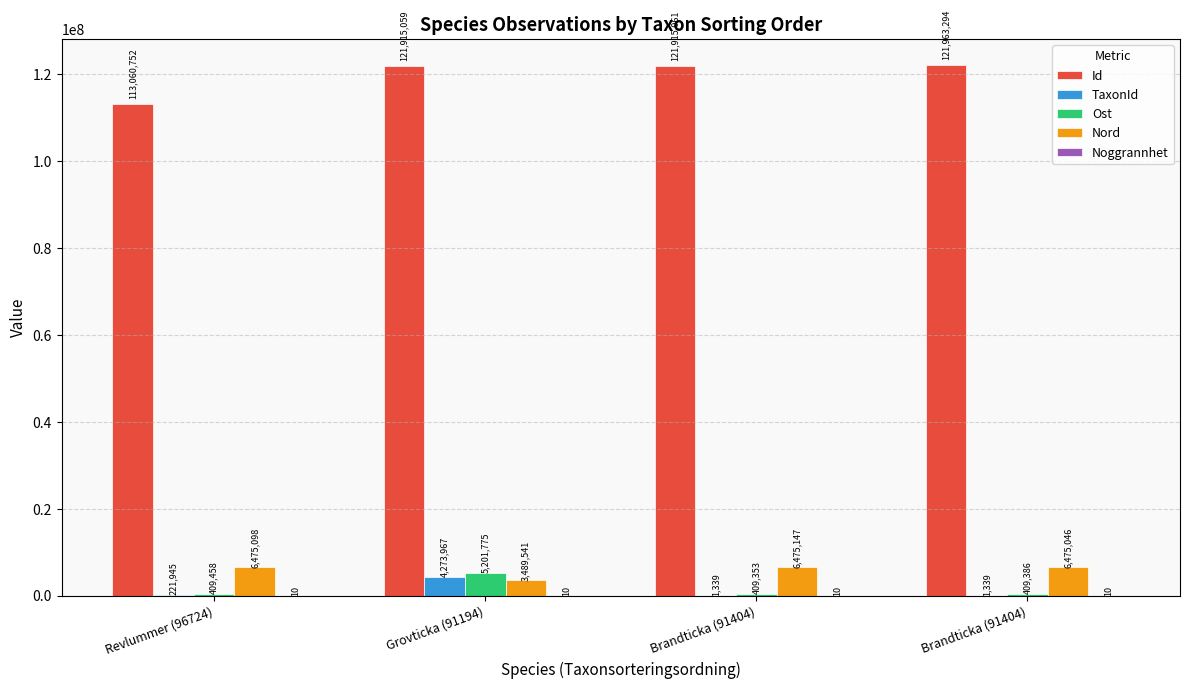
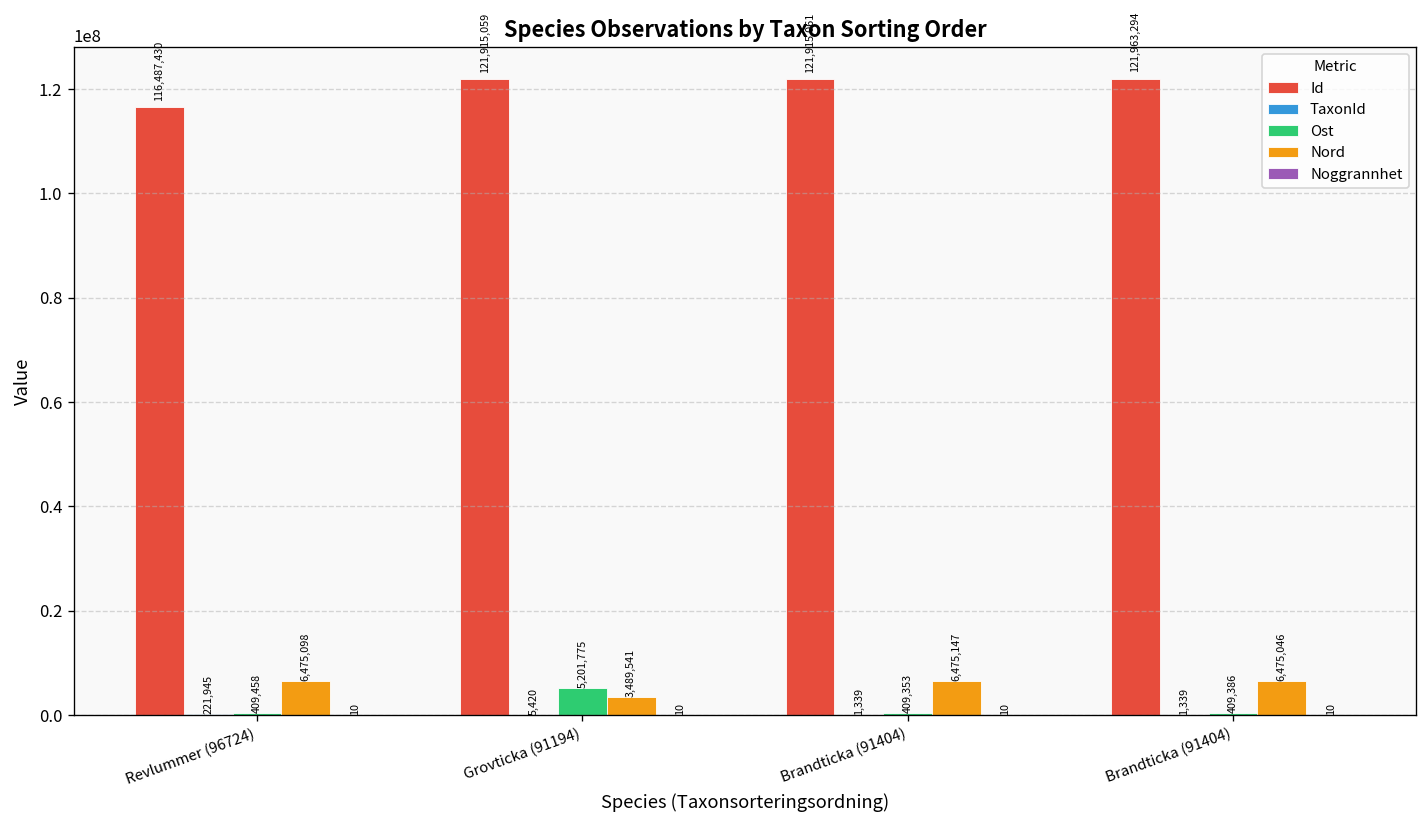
Id, Revlummer (96724): 113,060,752 -> 116,487,430
TaxonId, Grovticka (91194): 4,273,967 -> 5,420
